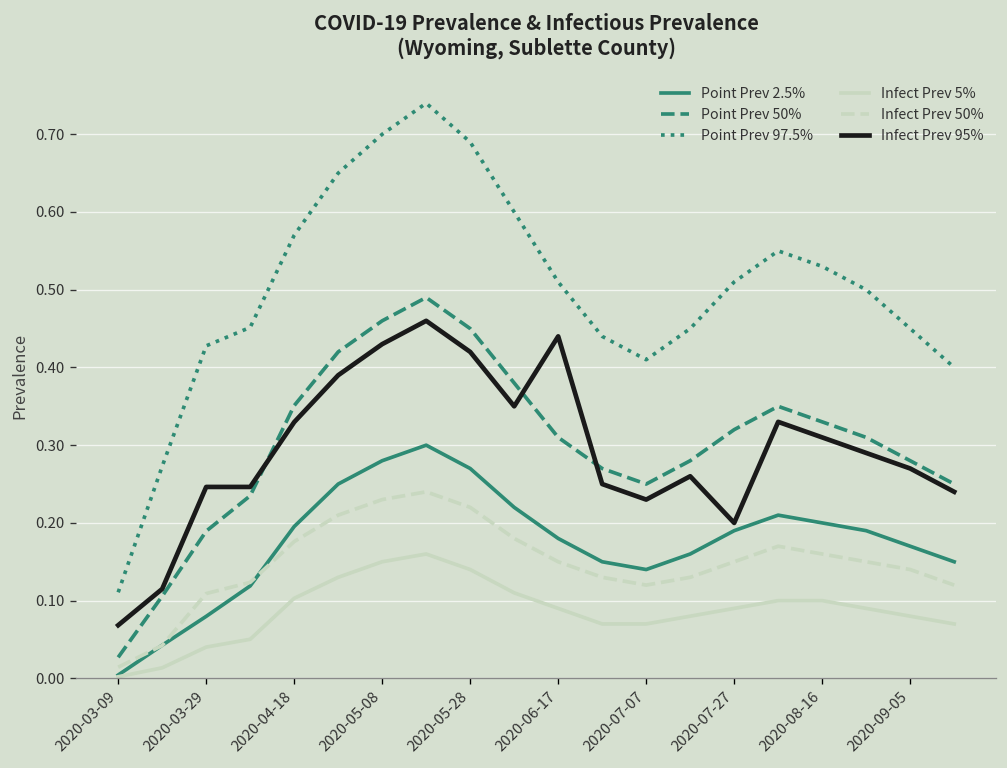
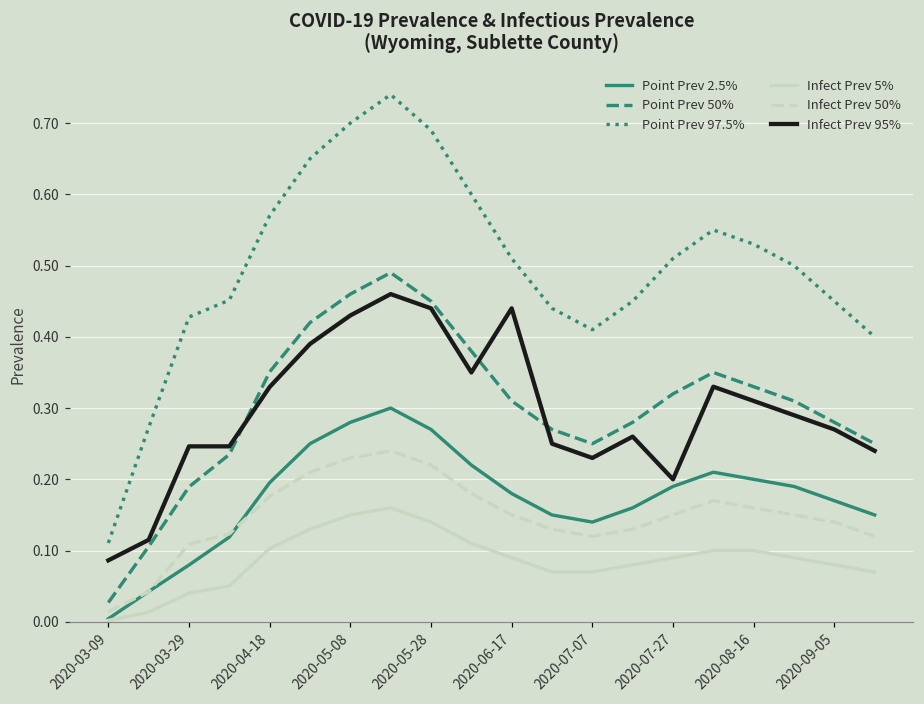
Infect Prev 95%, 2020-03-09: 0.07 -> 0.09
Infect Prev 95%, 2020-05-28: 0.42 -> 0.44
